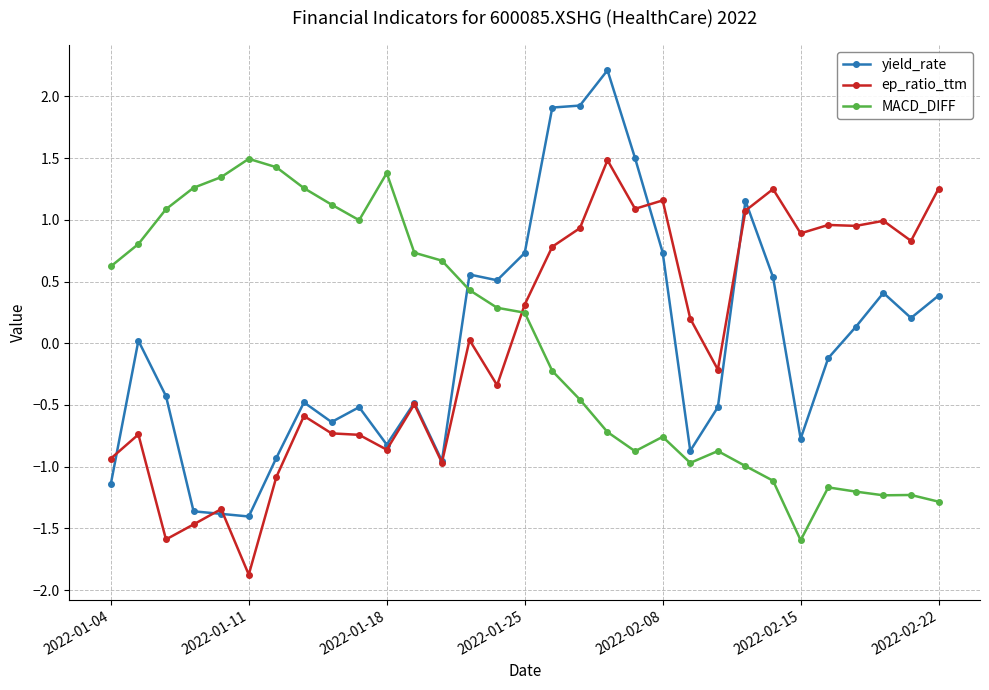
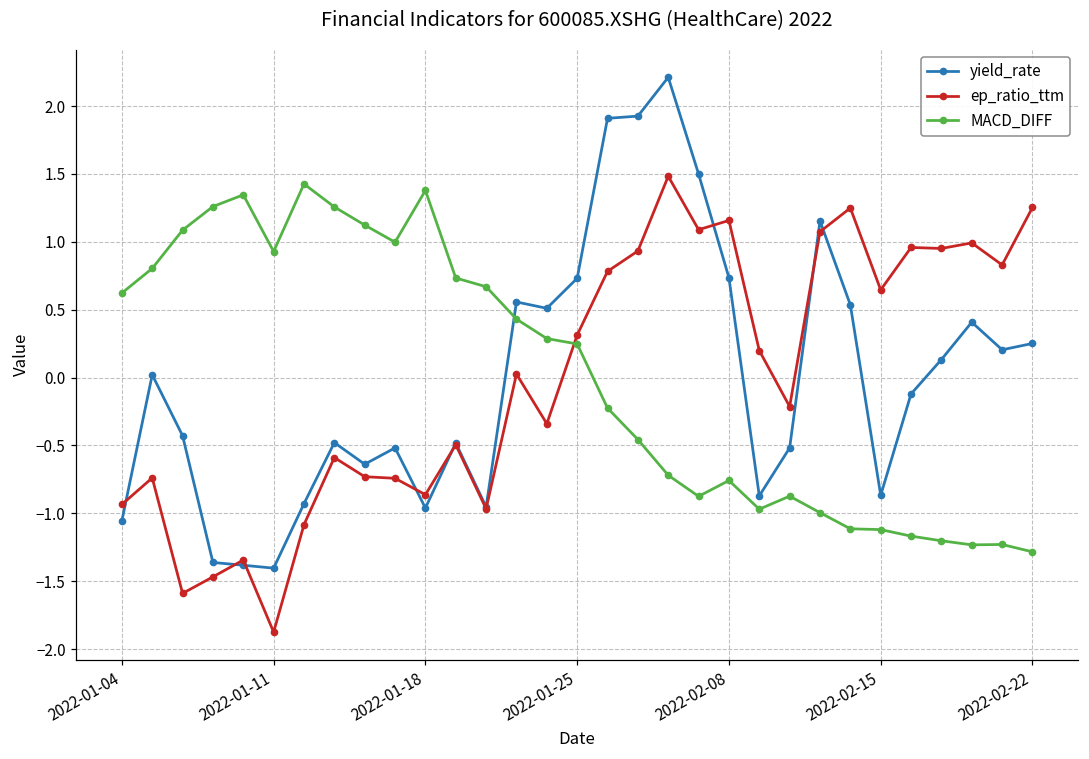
yield_rate, 2022-01-04: -1.14 -> -1.06
MACD_DIFF, 2022-01-11: 1.49 -> 0.93
yield_rate, 2022-01-18: -0.82 -> -0.96
yield_rate, 2022-02-15: -0.77 -> -0.87
ep_ratio_ttm, 2022-02-15: 0.89 -> 0.65
MACD_DIFF, 2022-02-15: -1.60 -> -1.12
yield_rate, 2022-02-22: 0.39 -> 0.25
